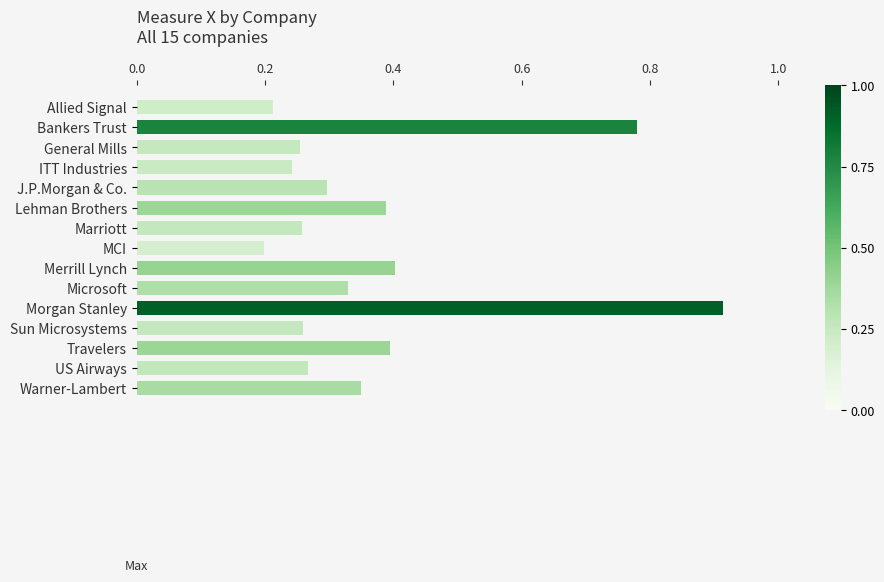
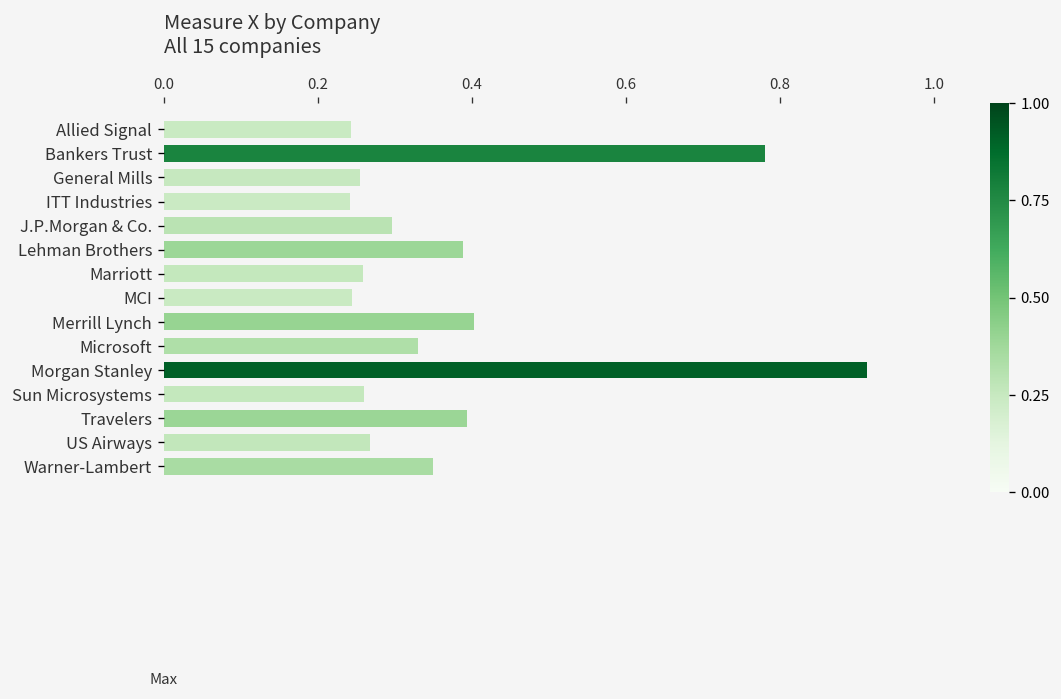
Allied Signal: 0.21 -> 0.24
MCI: 0.20 -> 0.24
